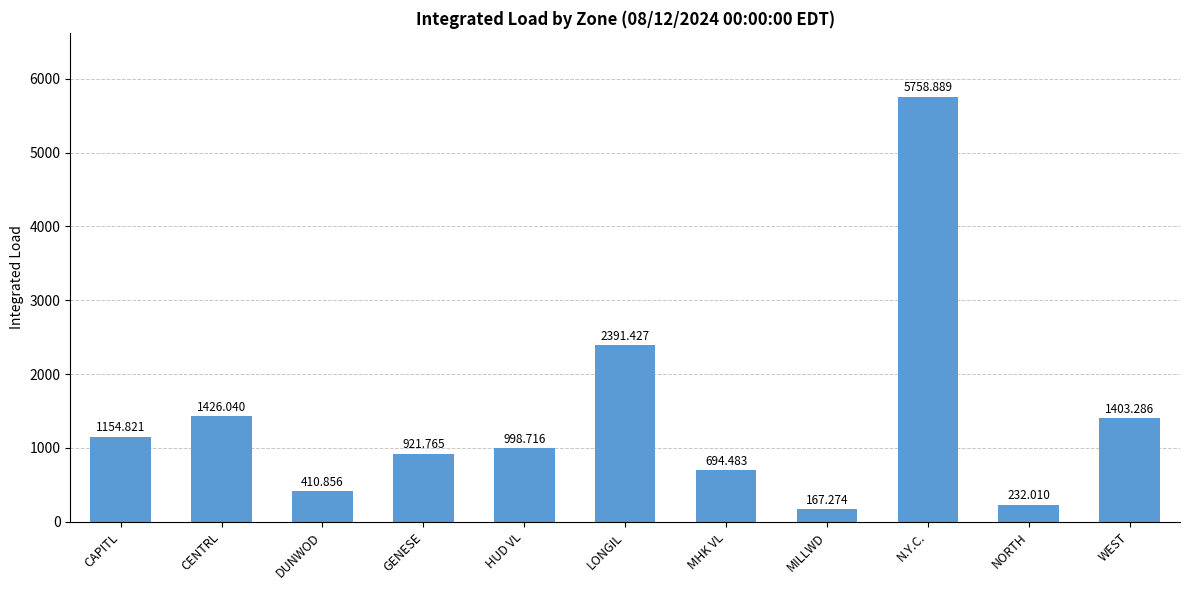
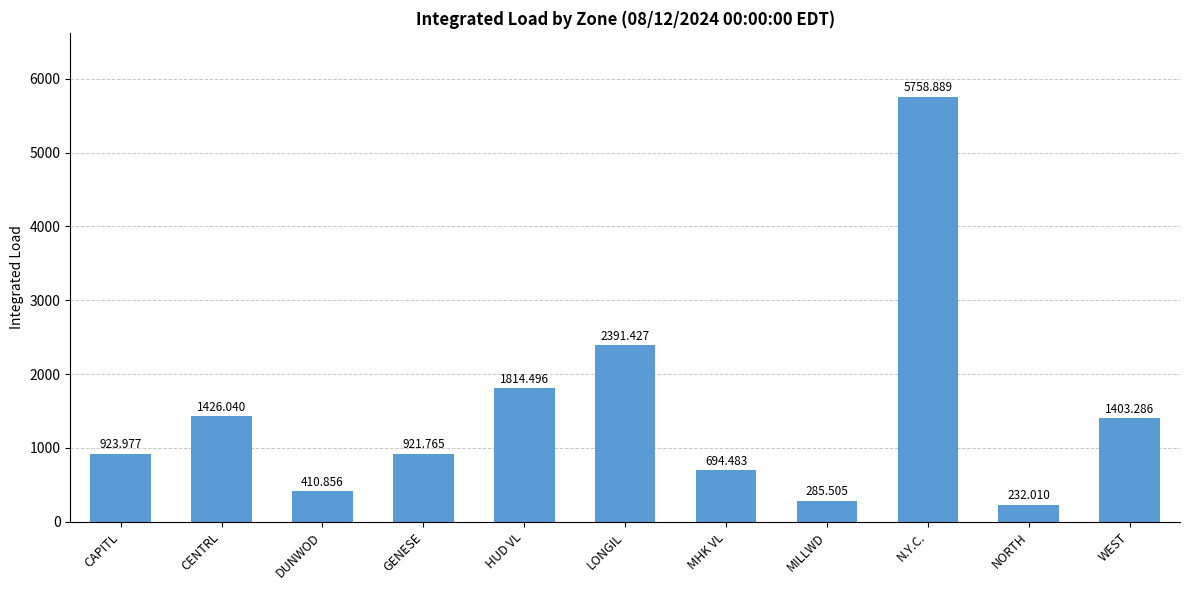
CAPITL: 1154.821 -> 923.977
HUD VL: 998.716 -> 1814.496
MILLWD: 167.274 -> 285.505
